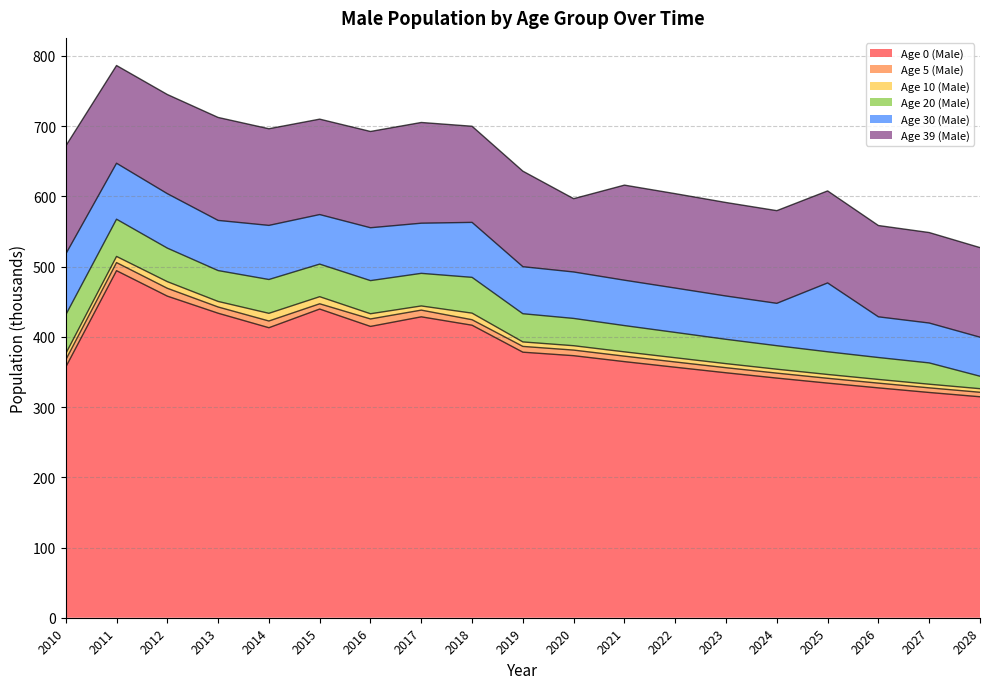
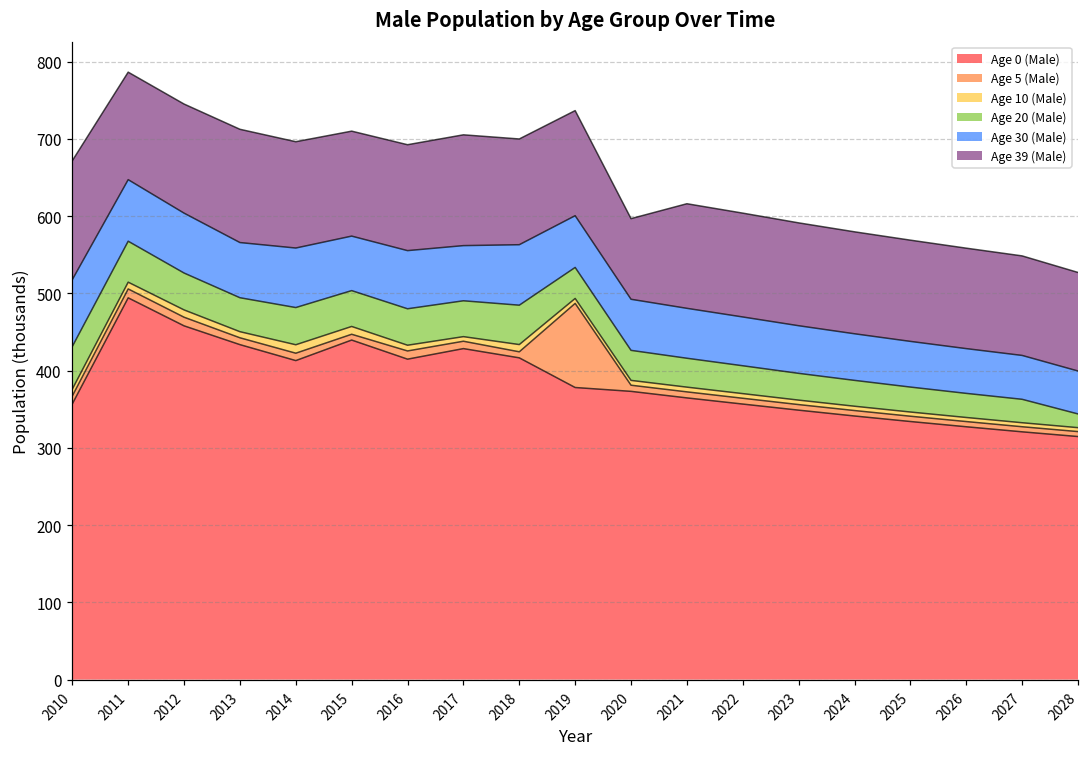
Age 5 (Male), 2019: 10 -> 110
Age 30 (Male), 2025: 100 -> 60
